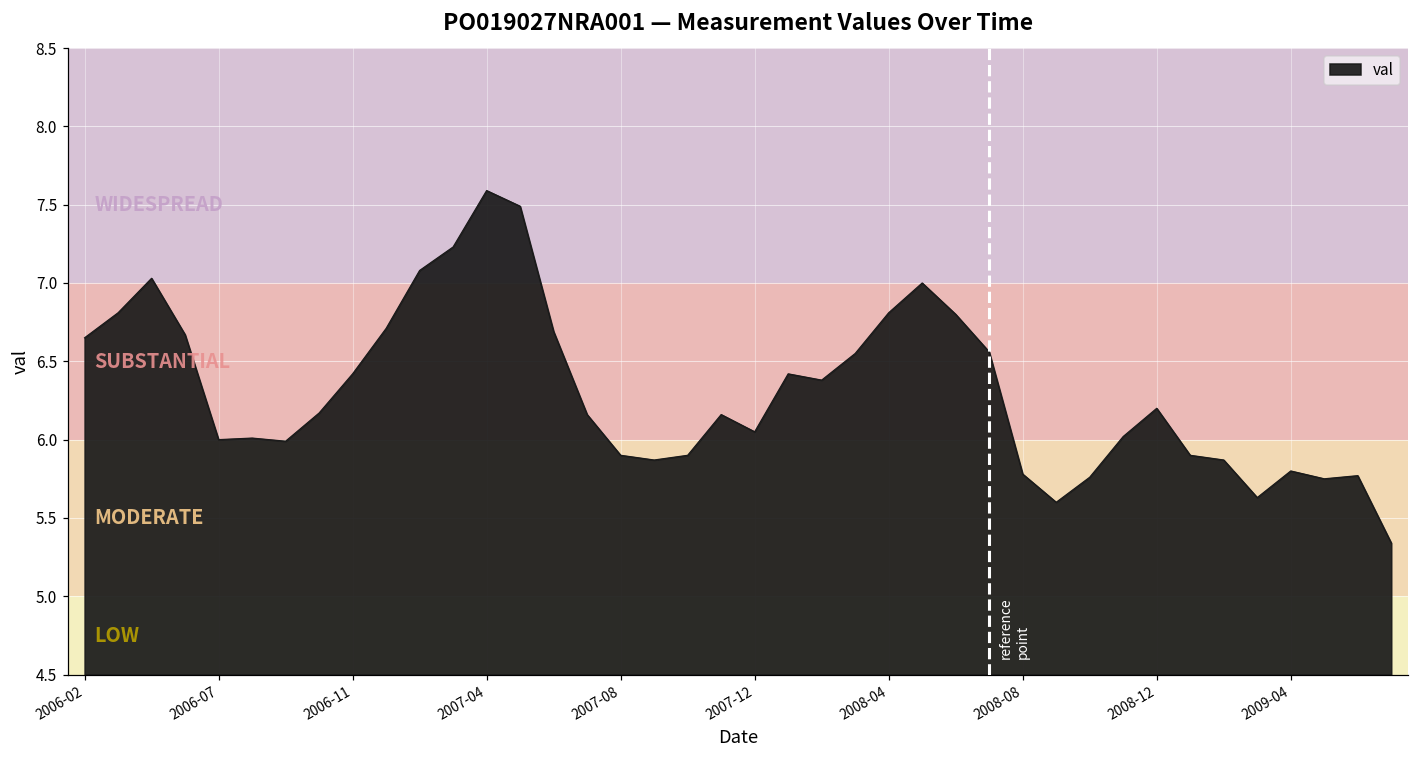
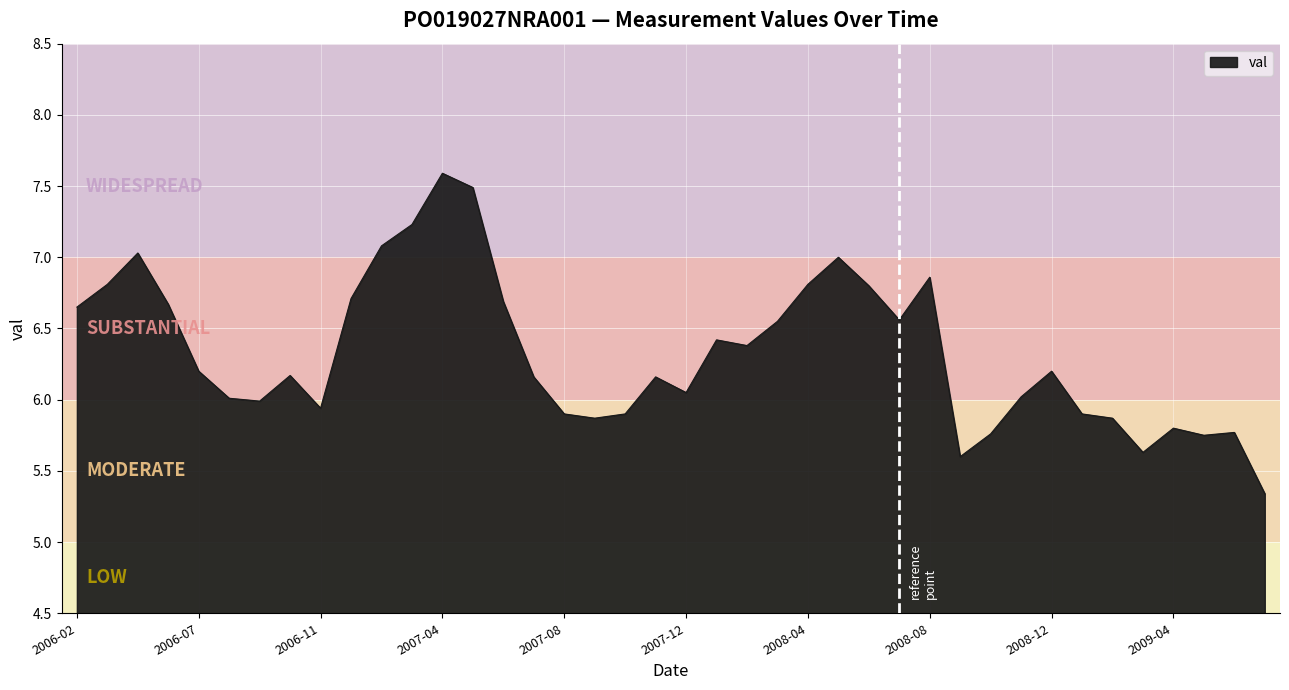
2006-07: 6.0 -> 6.2
2006-11: 6.42 -> 5.94
2008-08: 5.78 -> 6.86
